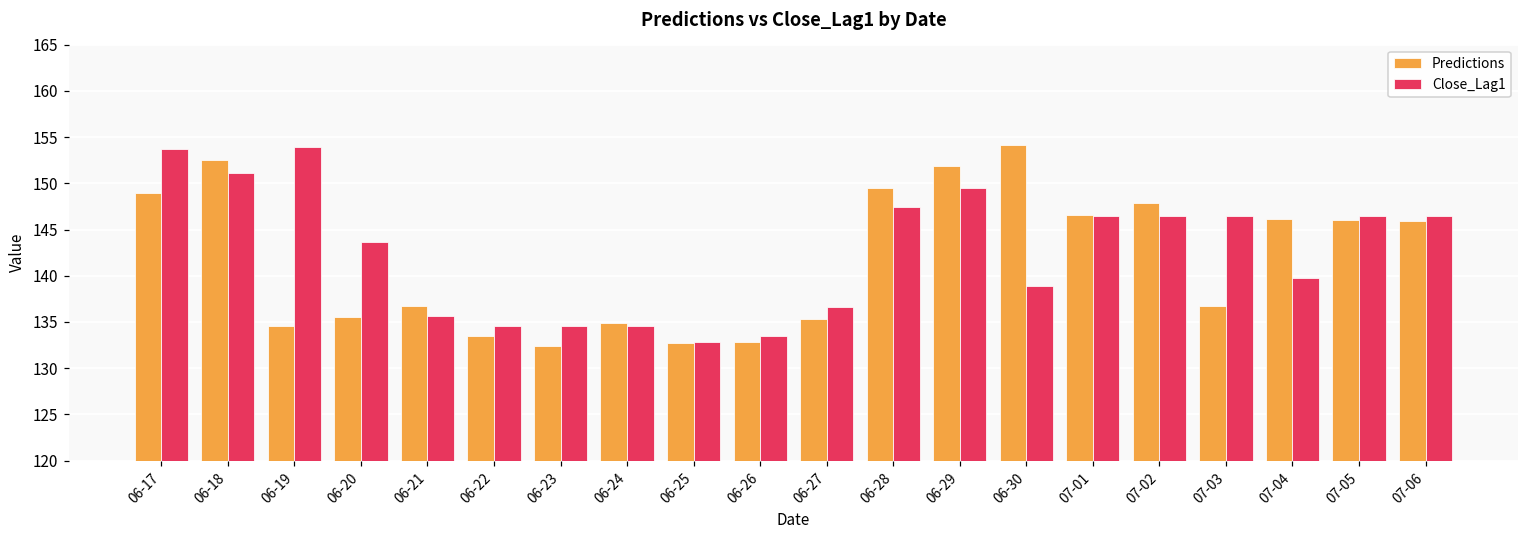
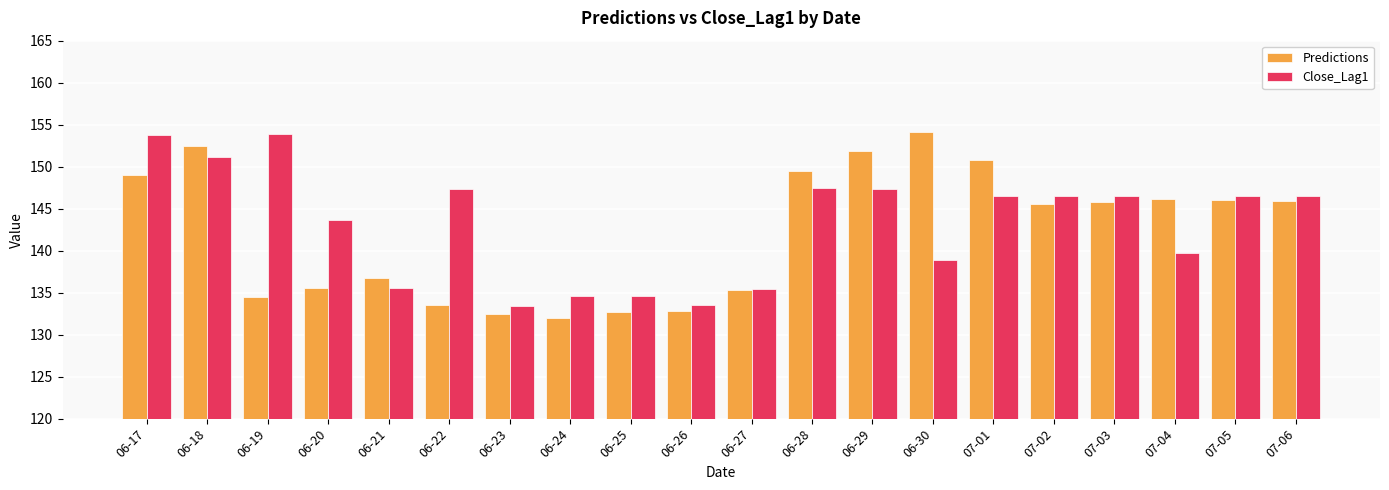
Close_Lag1, 06-22: 135 -> 147
Close_Lag1, 06-23: 135 -> 133
Predictions, 06-24: 135 -> 132
Close_Lag1, 06-25: 133 -> 135
Close_Lag1, 06-27: 137 -> 135
Close_Lag1, 06-29: 149 -> 147
Predictions, 07-01: 147 -> 151
Predictions, 07-02: 148 -> 146
Predictions, 07-03: 137 -> 146
